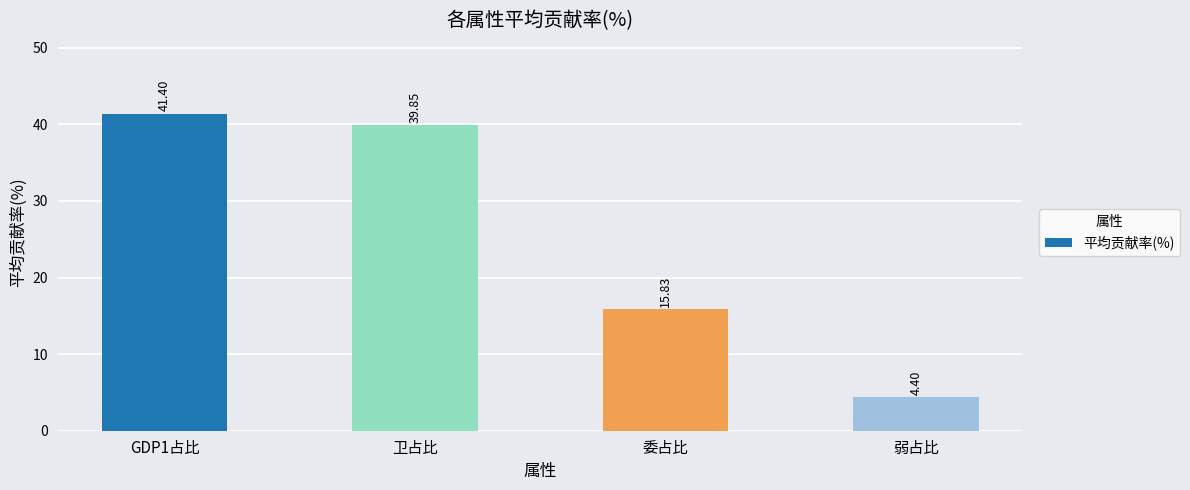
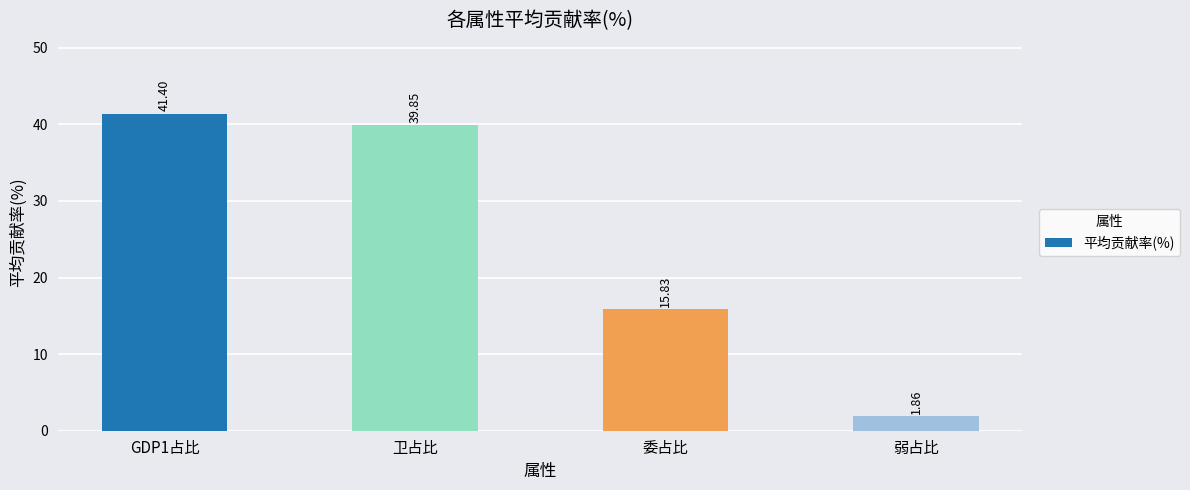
弱占比: 4.40 -> 1.86
